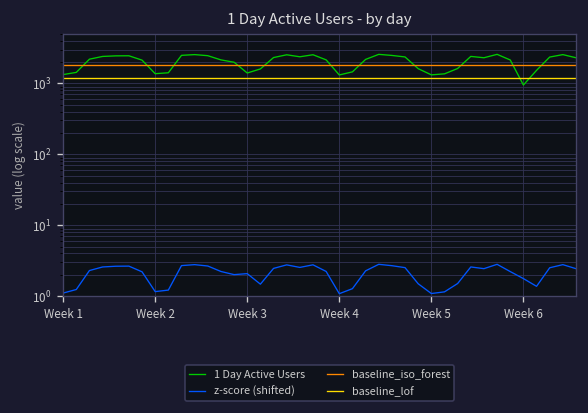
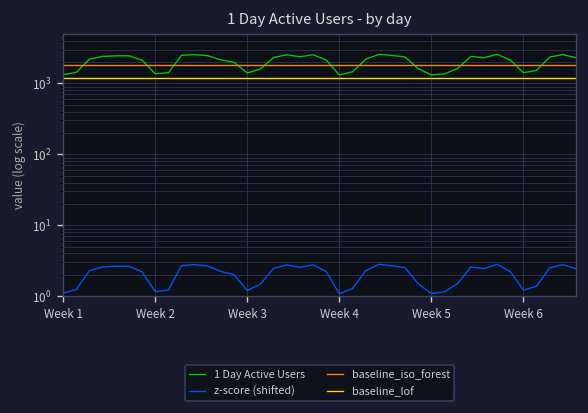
z-score (shifted), Week 3: 2.1 -> 1.2
1 Day Active Users, Week 6: 900 -> 1400
z-score (shifted), Week 6: 1.8 -> 1.2
